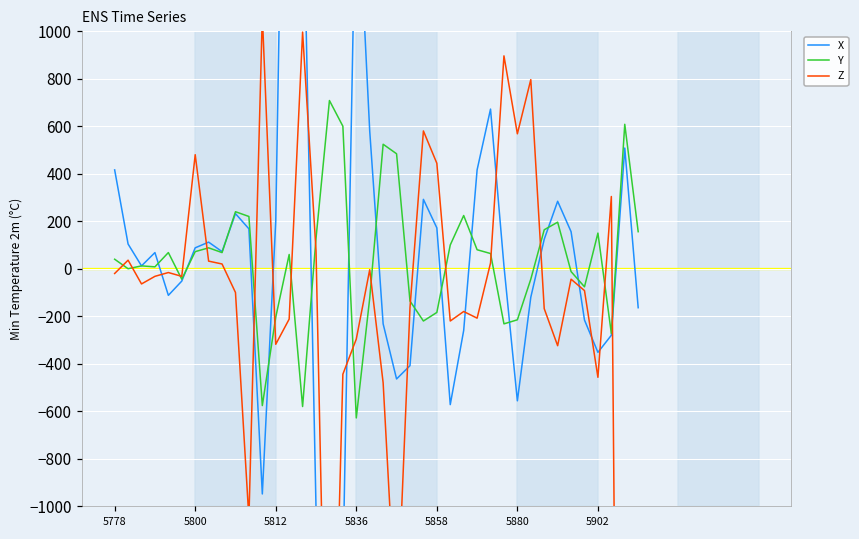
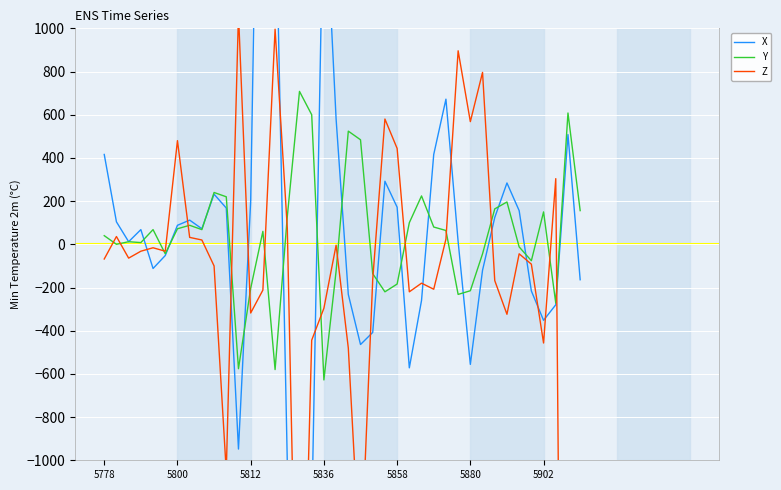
Z, 5778: -20 -> -70
